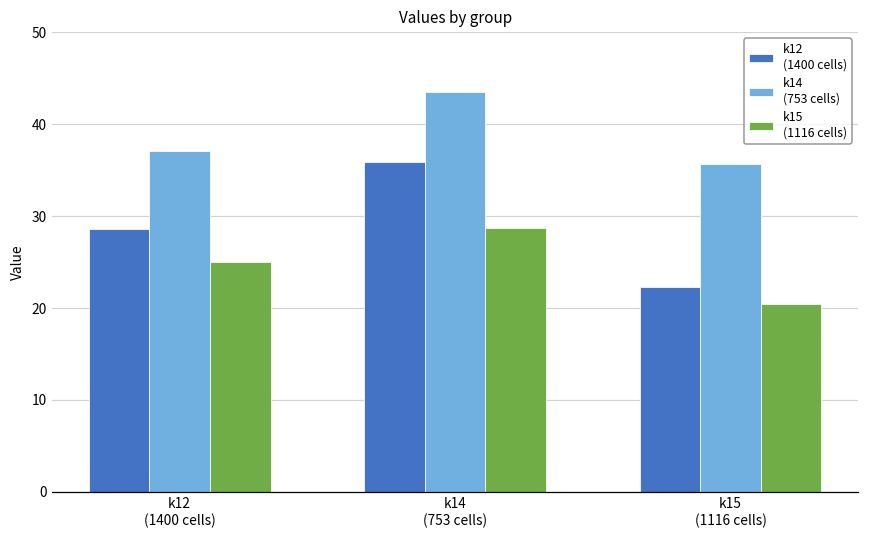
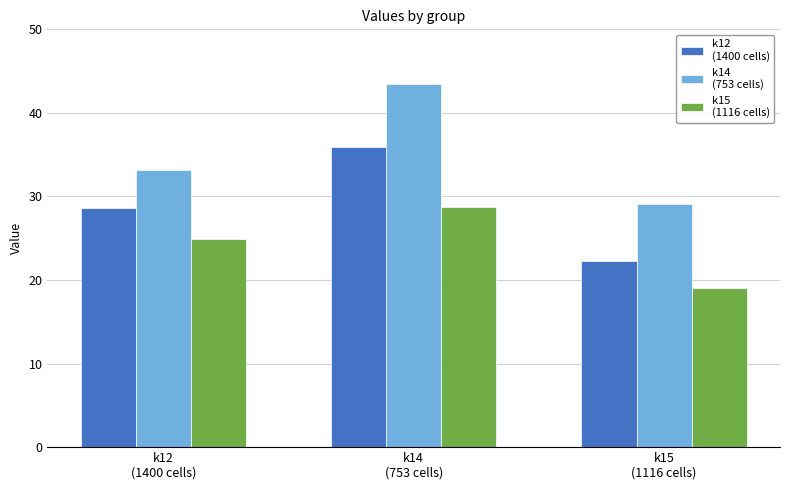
k14 (753 cells), k12 (1400 cells): 37 -> 33
k14 (753 cells), k15 (1116 cells): 36 -> 29
k15 (1116 cells), k15 (1116 cells): 20 -> 19
